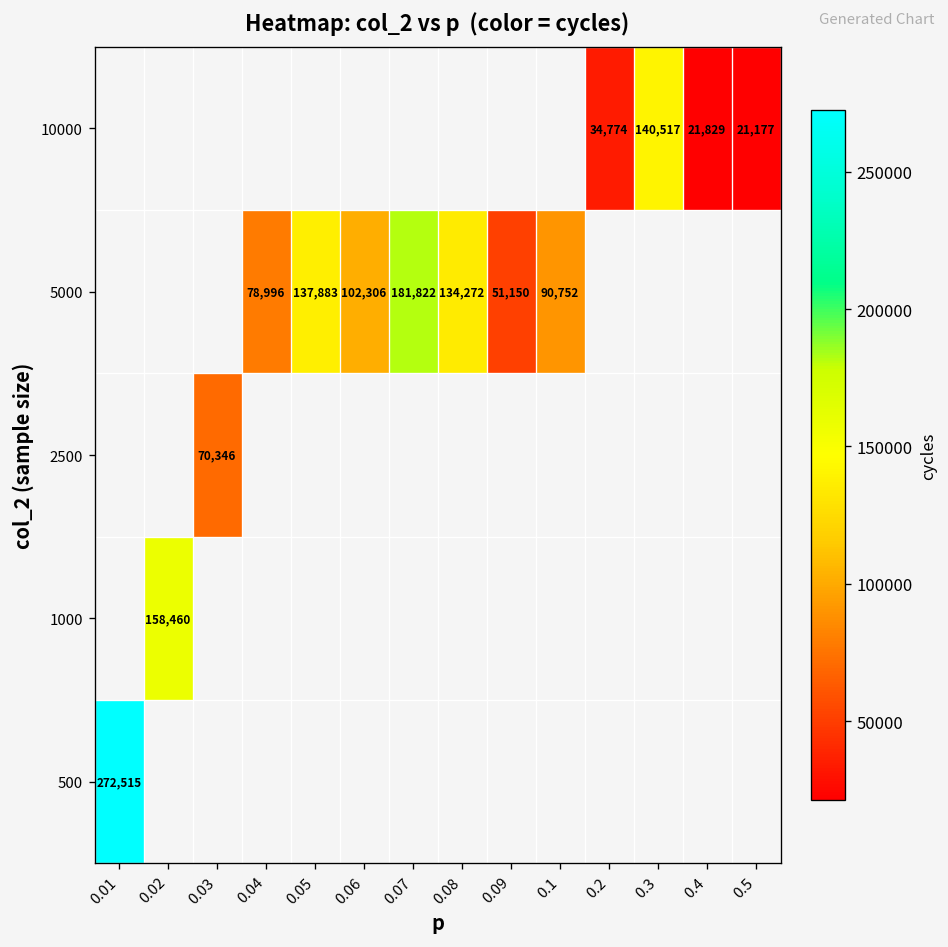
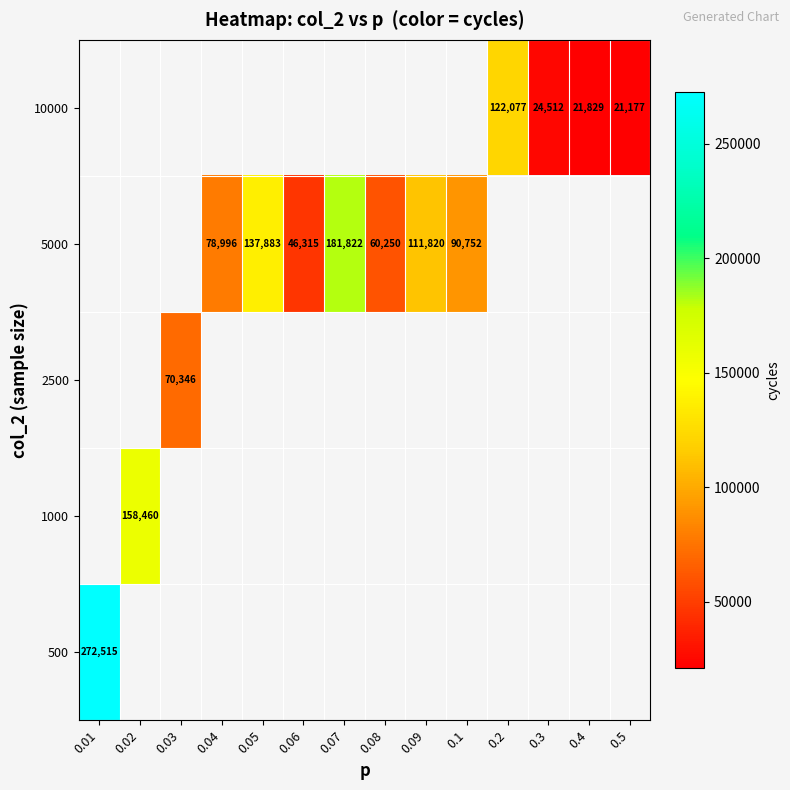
10000, 0.2: 34,774 -> 122,077
10000, 0.3: 140,517 -> 24,512
5000, 0.06: 102,306 -> 46,315
5000, 0.08: 134,272 -> 60,250
5000, 0.09: 51,150 -> 111,820
